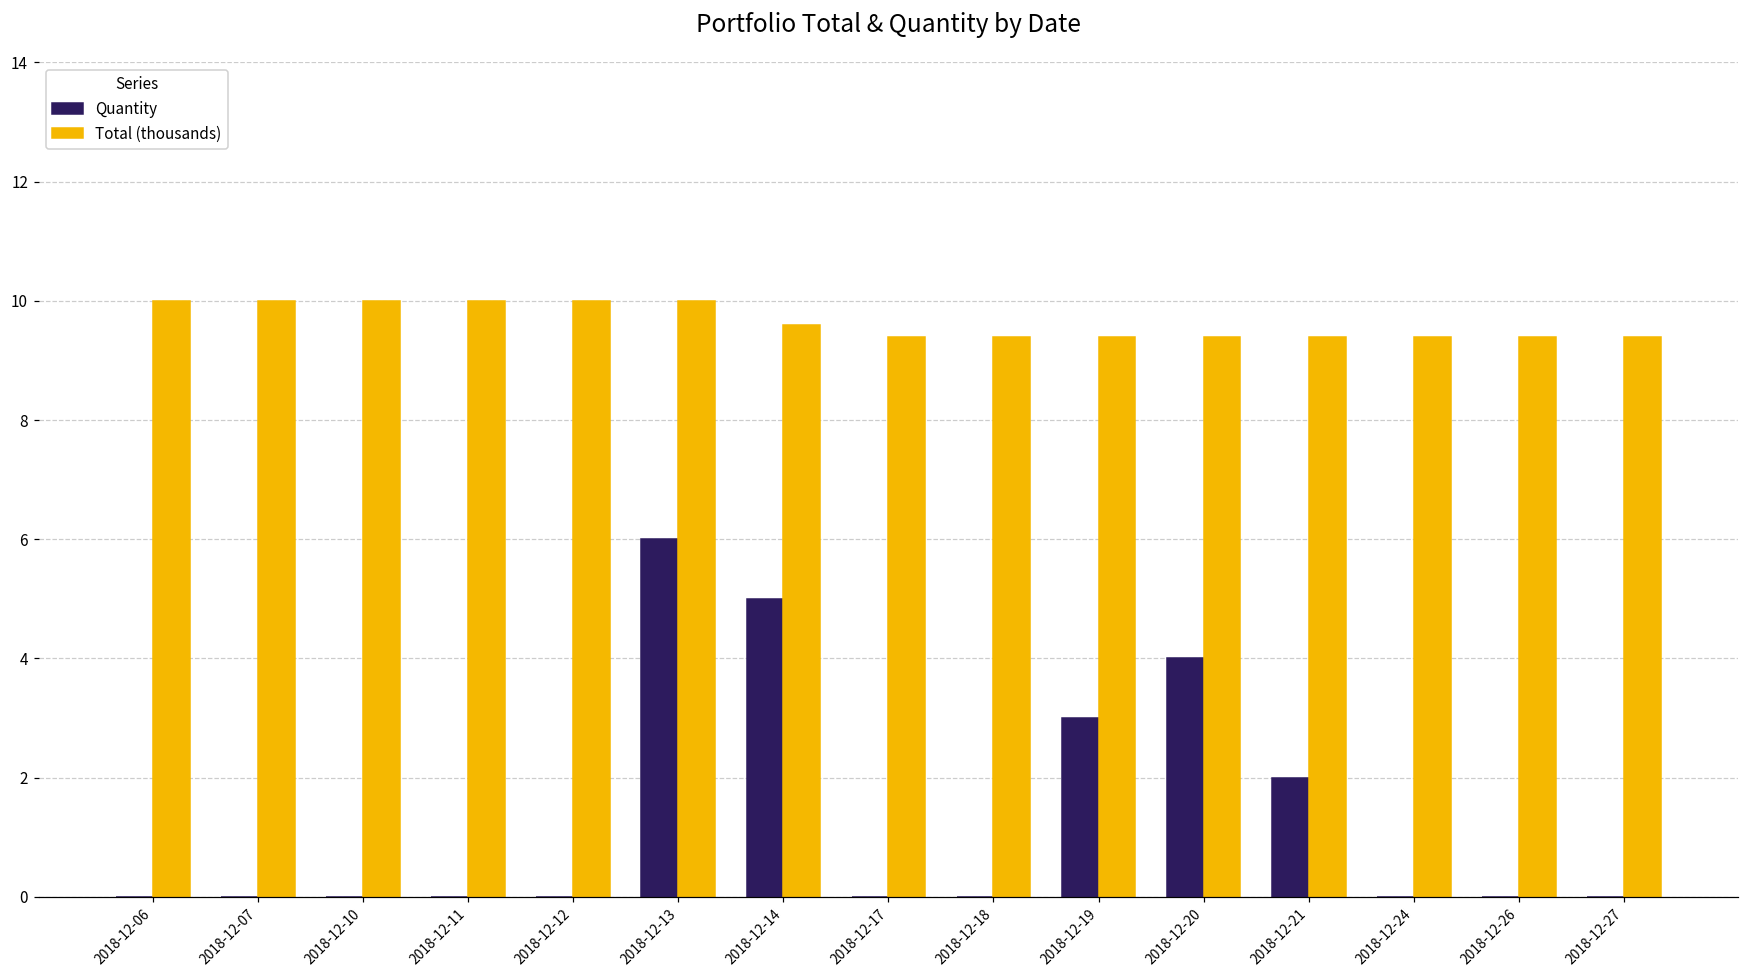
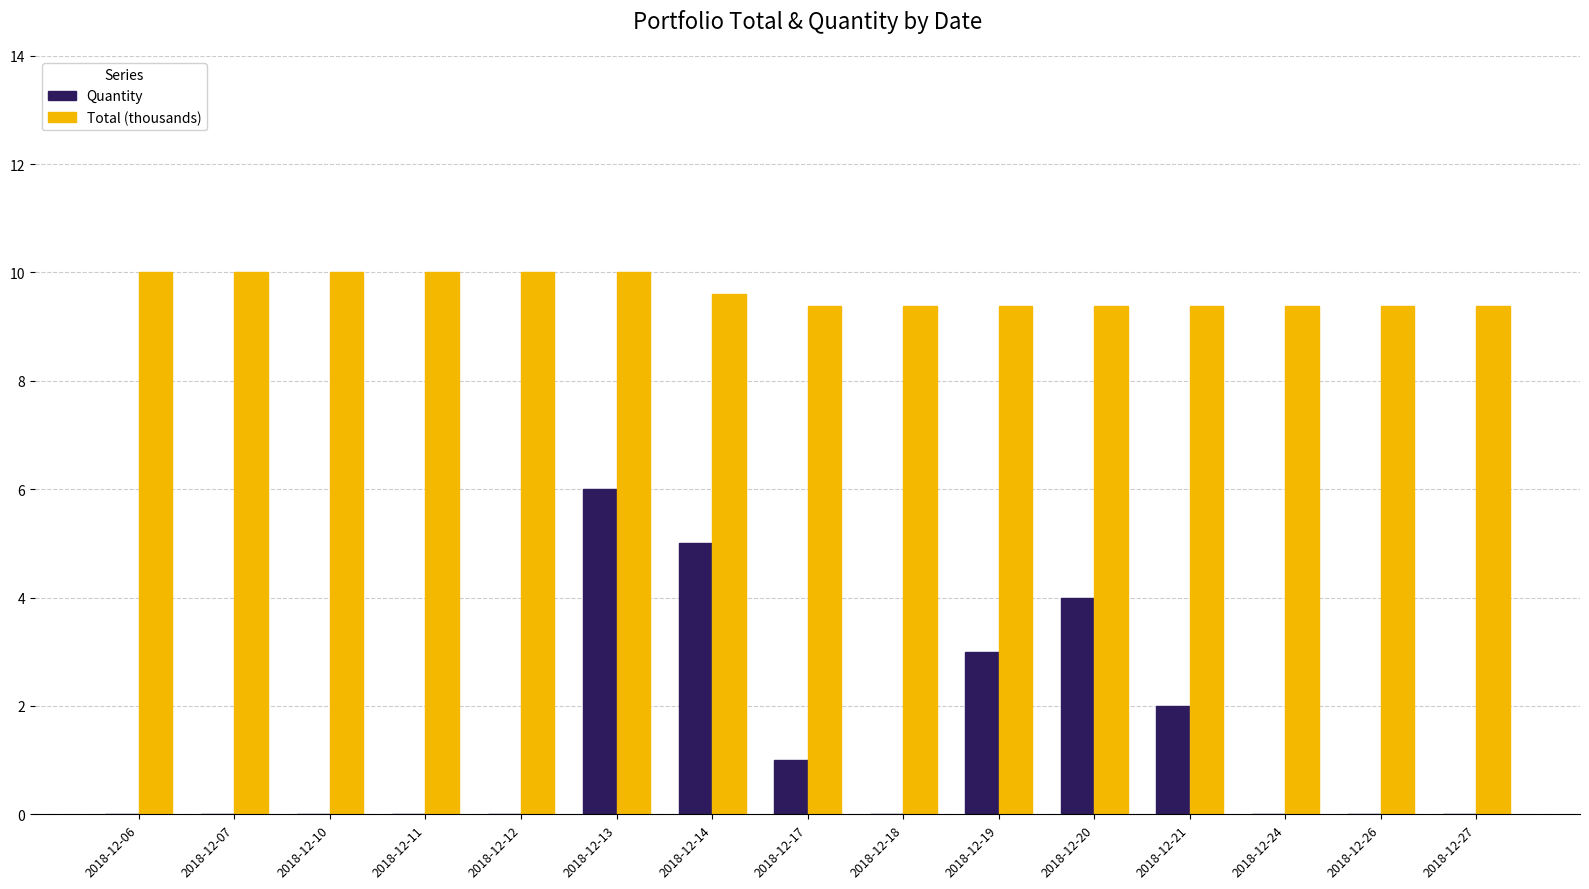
Quantity, 2018-12-17: 0 -> 1
